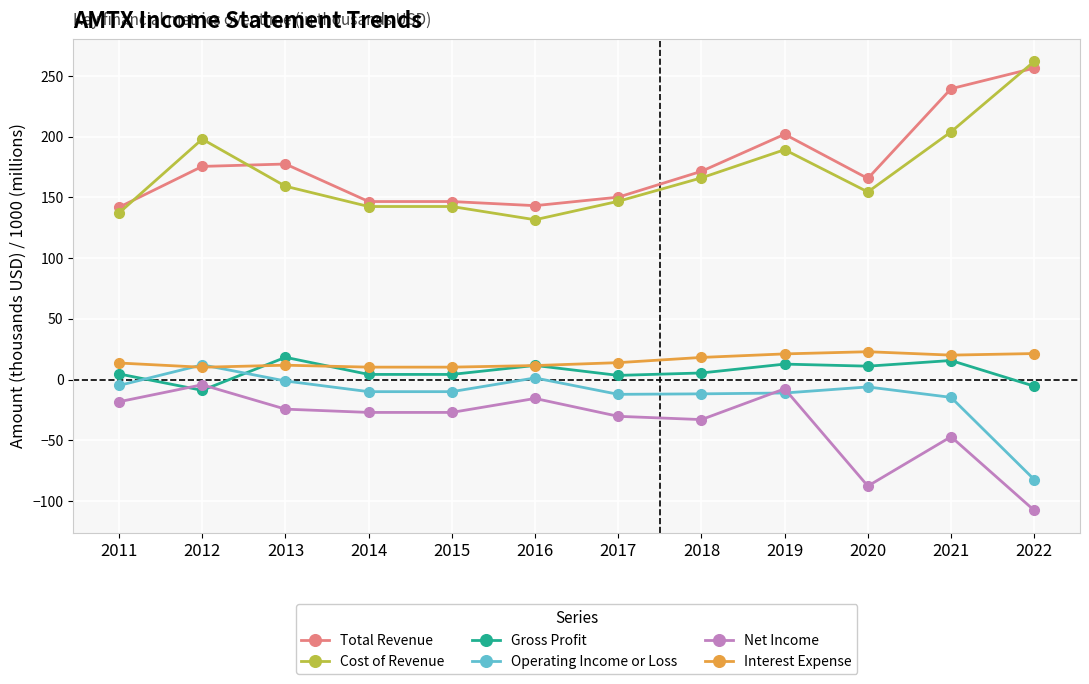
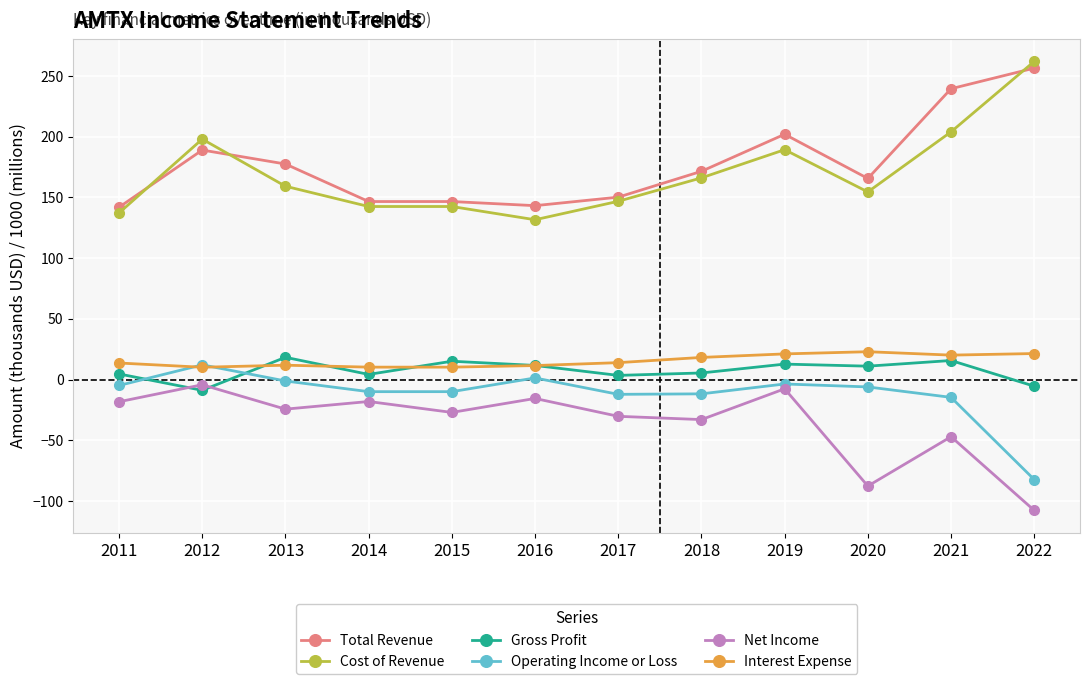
Total Revenue, 2012: 176 -> 189
Net Income, 2014: -27 -> -18
Gross Profit, 2015: 4 -> 15
Operating Income or Loss, 2019: -11 -> -4
